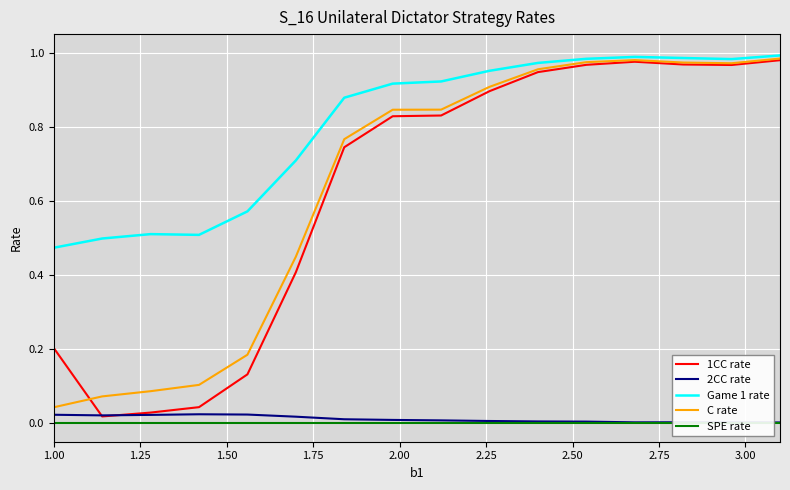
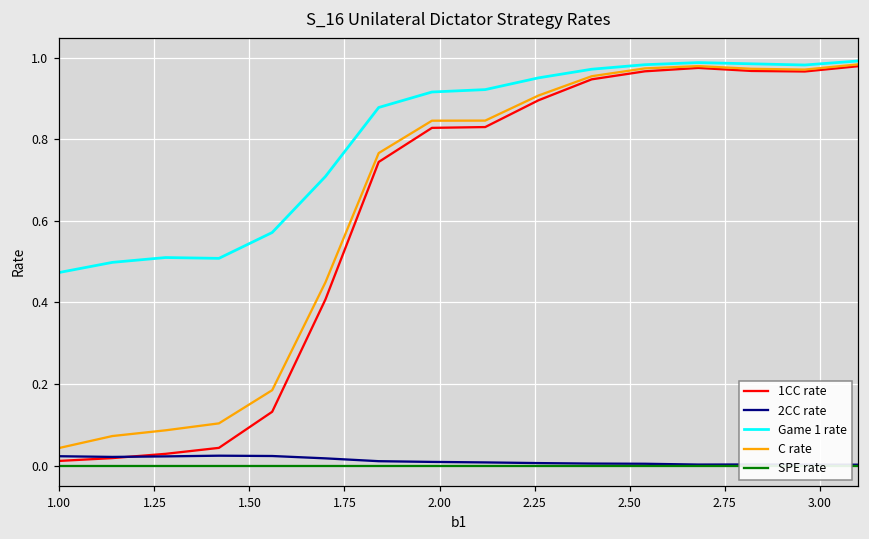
1CC rate, 1.00: 0.20 -> 0.01
